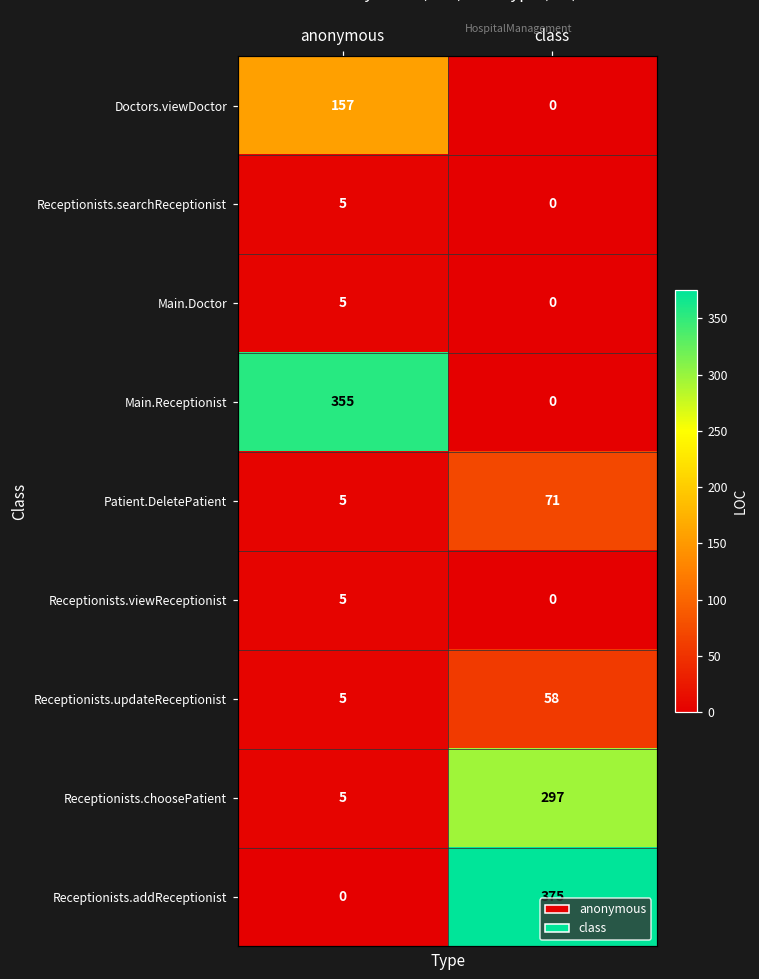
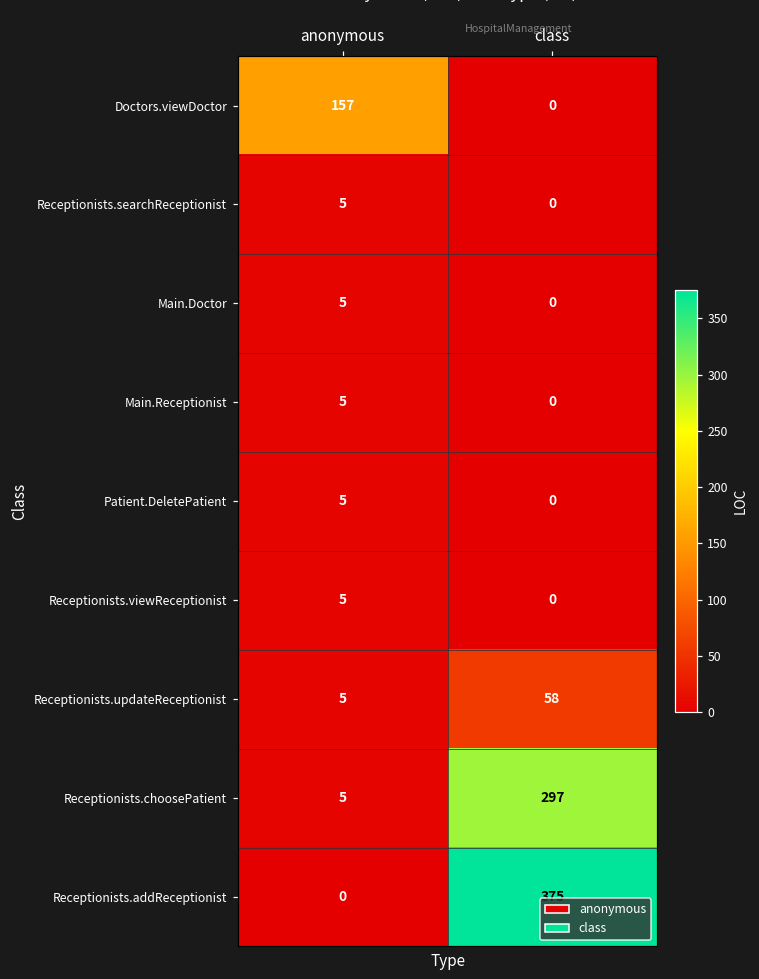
Main.Receptionist, anonymous: 355 -> 5
Patient.DeletePatient, class: 71 -> 0
